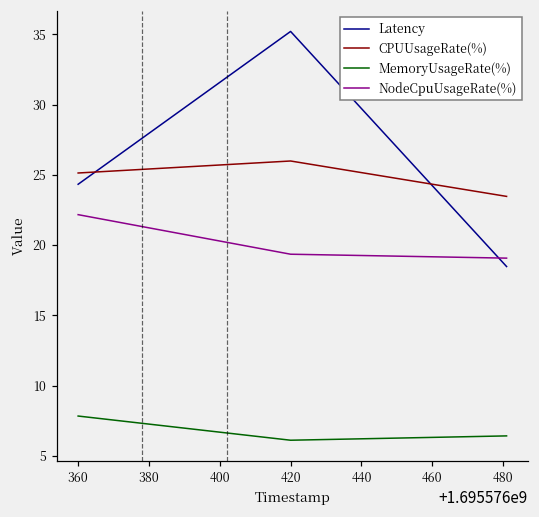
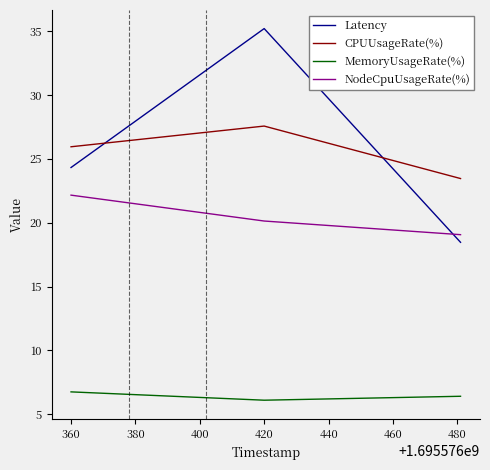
CPUUsageRate(%), 360: 25.1 -> 26.0
MemoryUsageRate(%), 360: 7.8 -> 6.8
CPUUsageRate(%), 420: 26.0 -> 27.6
NodeCpuUsageRate(%), 420: 19.3 -> 20.1
